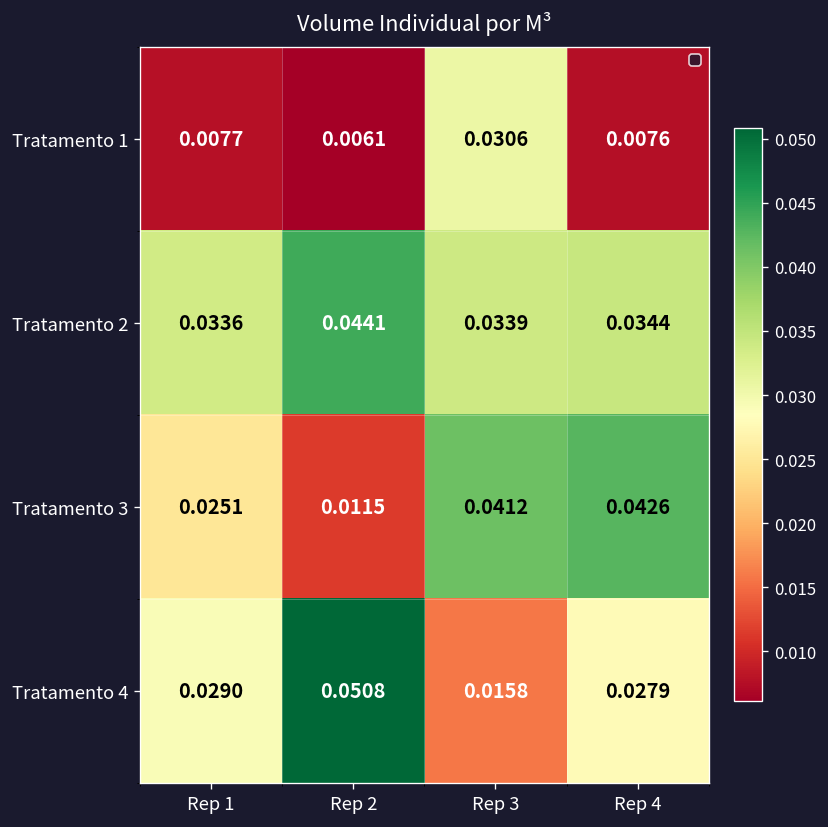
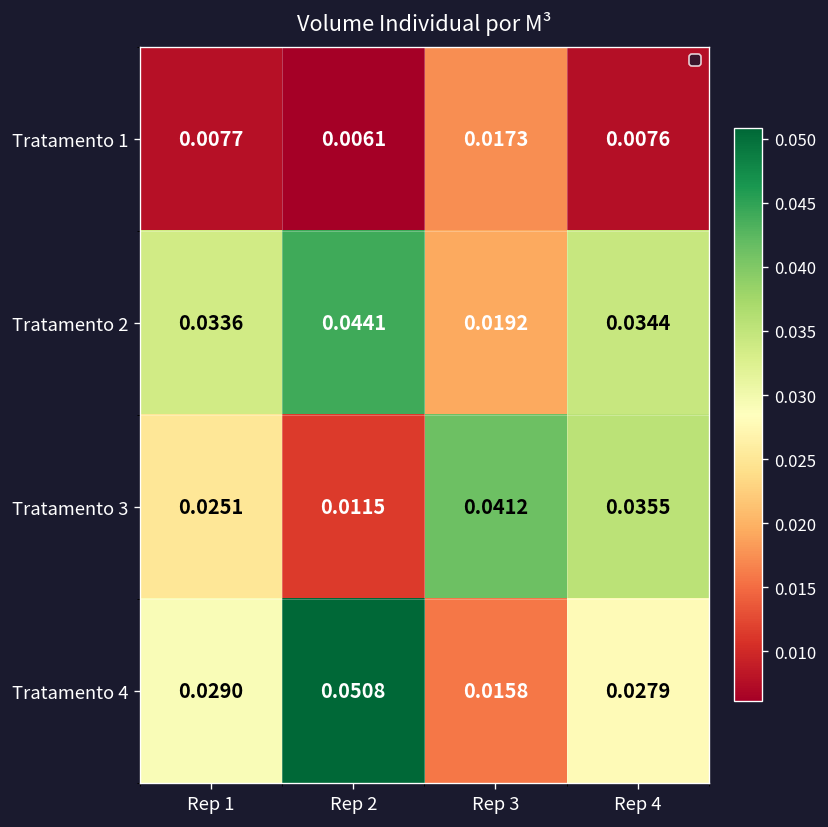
Tratamento 1, Rep 3: 0.0306 -> 0.0173
Tratamento 2, Rep 3: 0.0339 -> 0.0192
Tratamento 3, Rep 4: 0.0426 -> 0.0355
